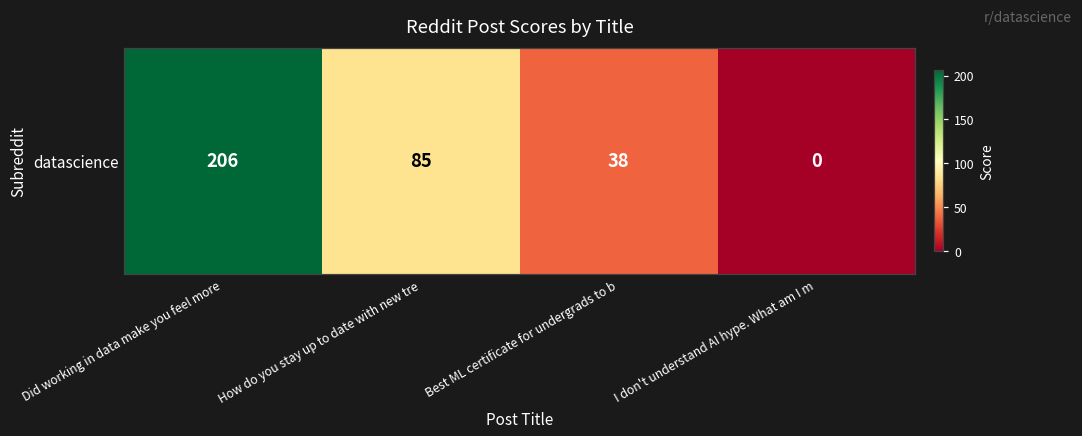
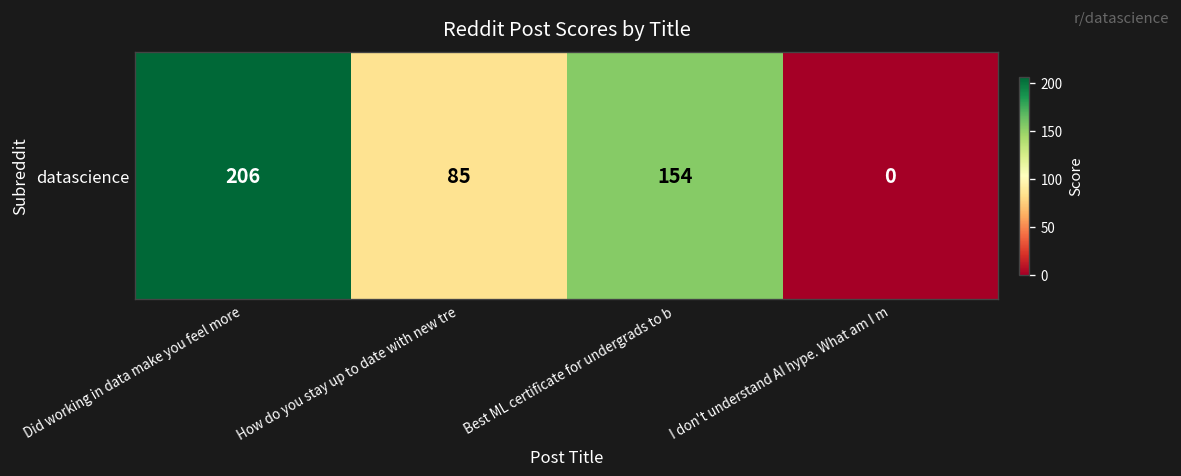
datascience, Best ML certificate for undergrads to b: 38 -> 154
